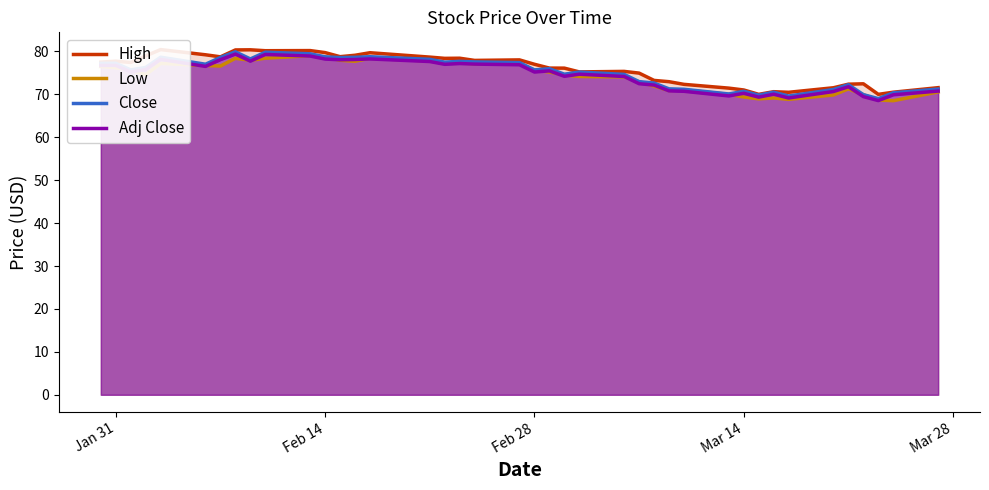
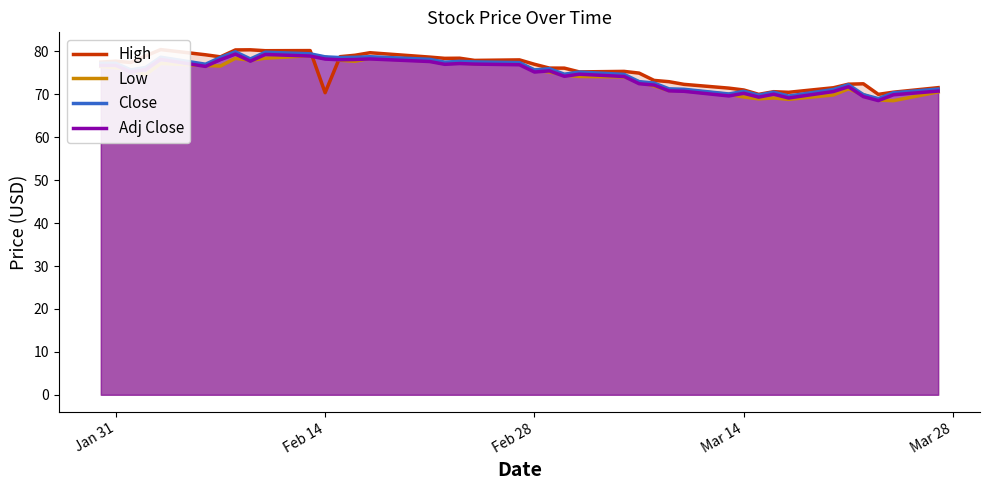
High, Feb 14: 80 -> 70
